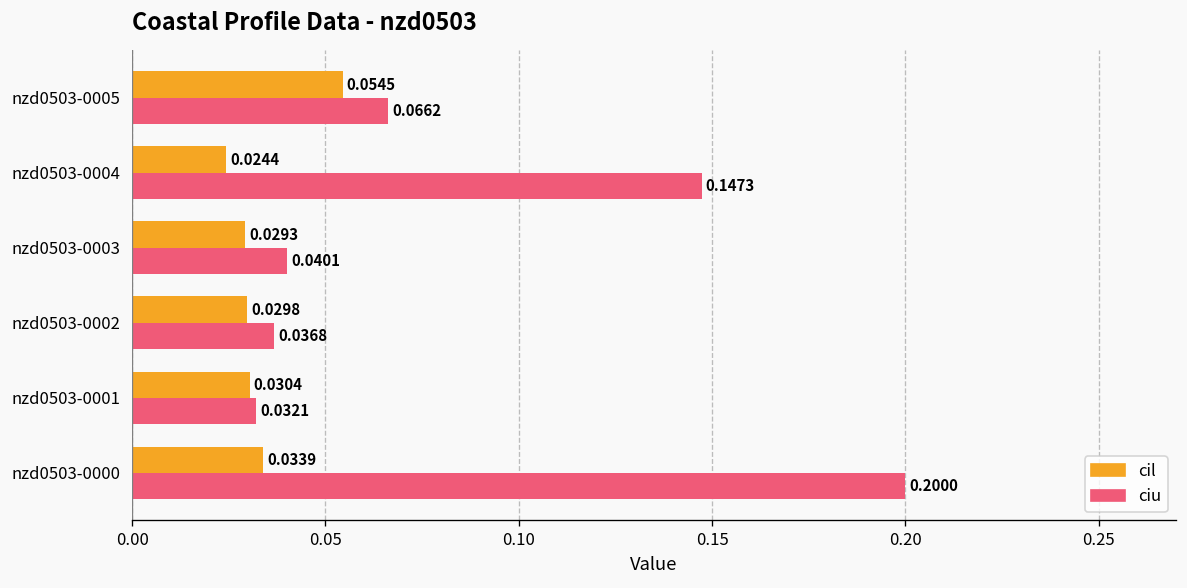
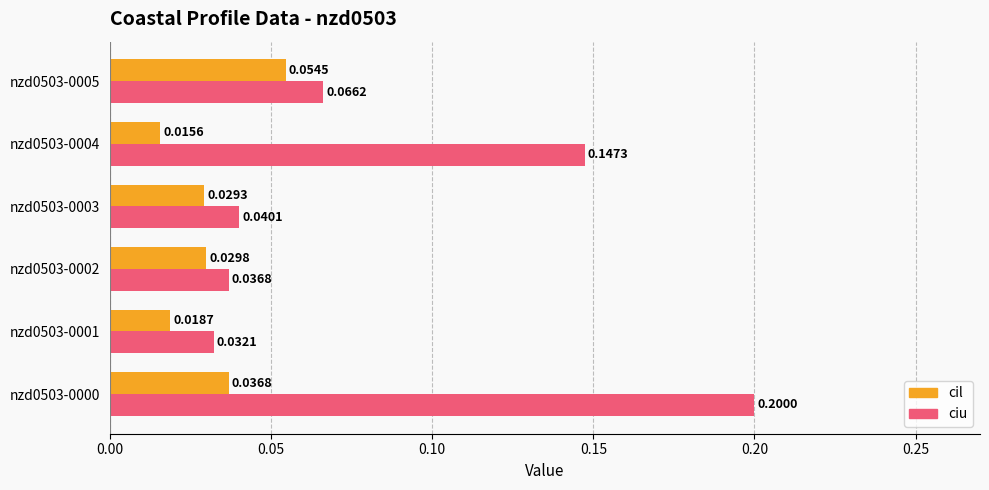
cil, nzd0503-0004: 0.0244 -> 0.0156
cil, nzd0503-0001: 0.0304 -> 0.0187
cil, nzd0503-0000: 0.0339 -> 0.0368
